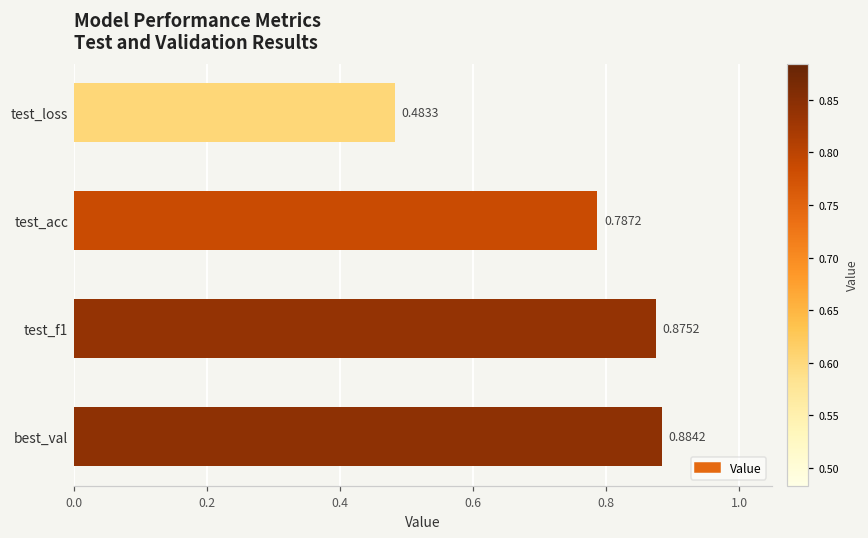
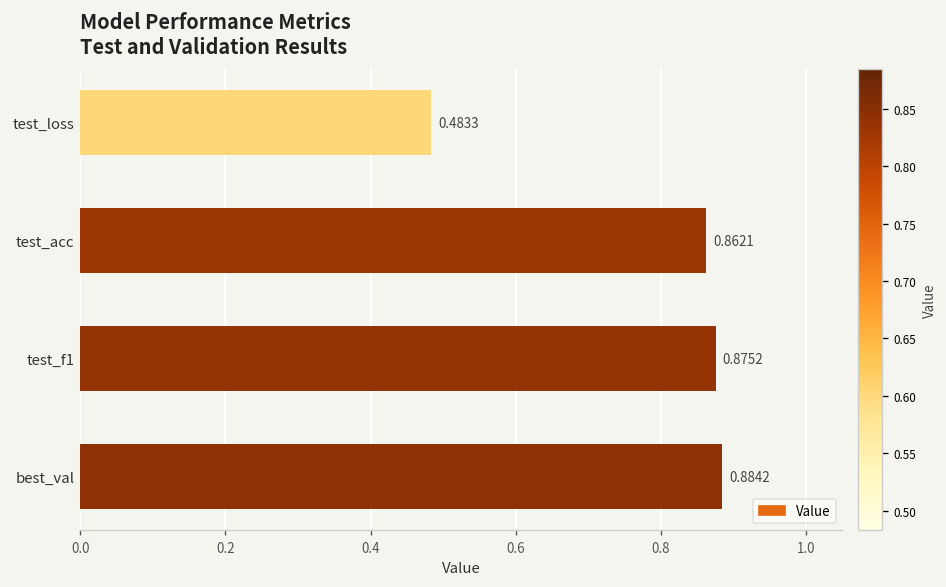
test_acc: 0.7872 -> 0.8621
